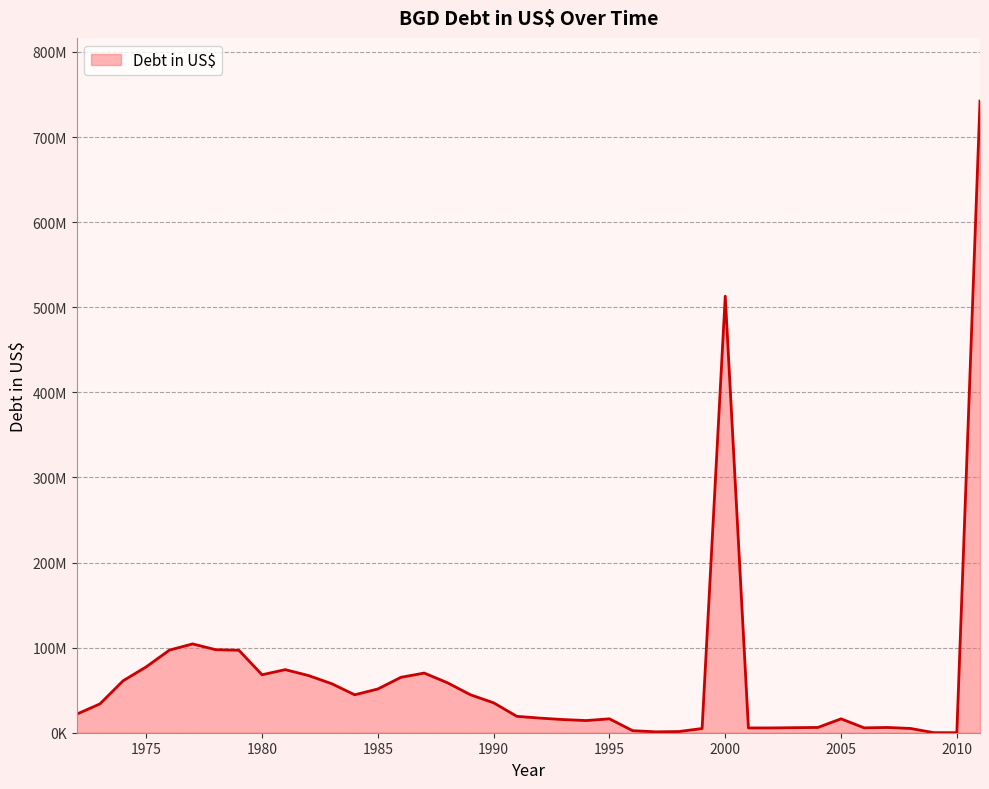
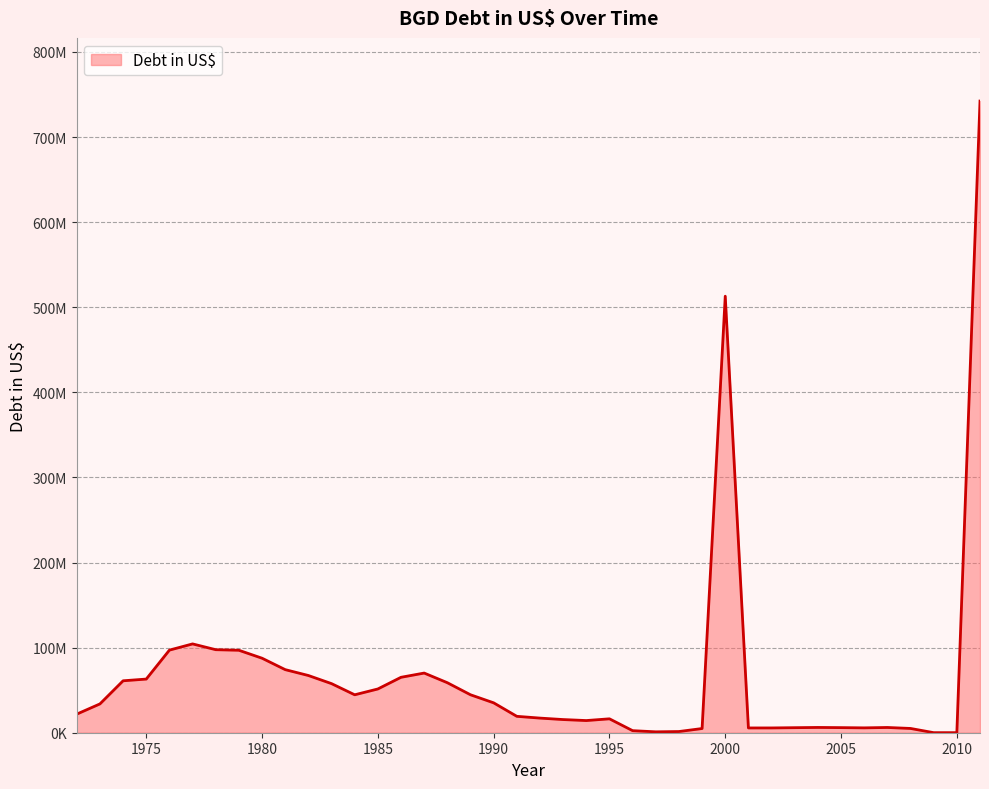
1975: 80000000 -> 60000000
1980: 70000000 -> 90000000
2005: 20000000 -> 10000000
